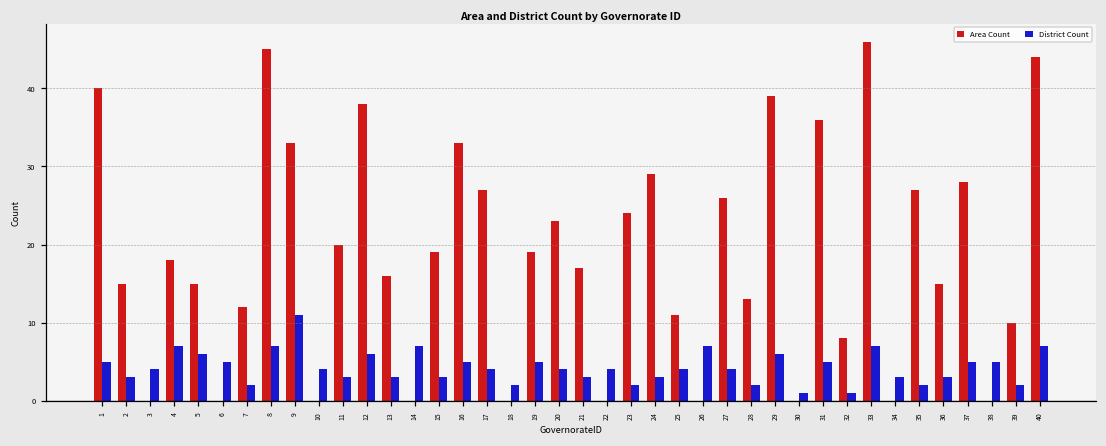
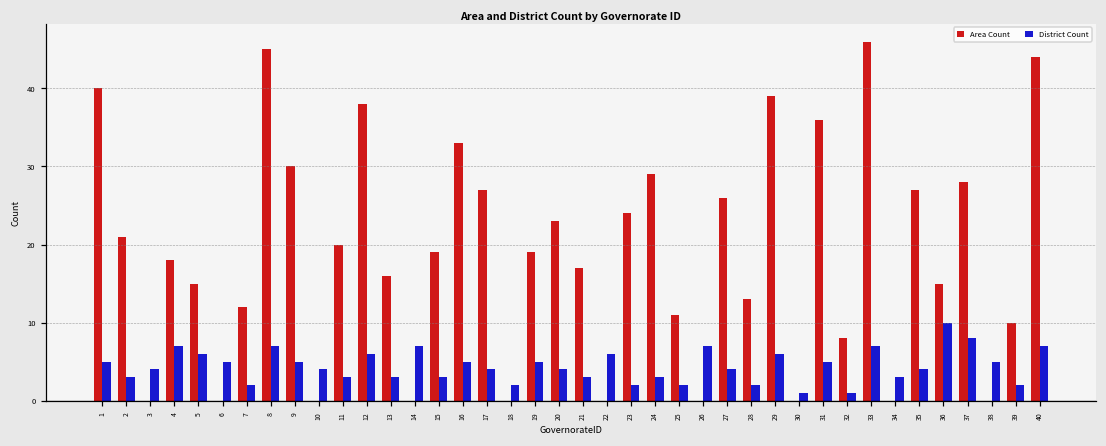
Area Count, 2: 15 -> 21
Area Count, 9: 33 -> 30
District Count, 9: 11 -> 5
District Count, 22: 4 -> 6
District Count, 25: 4 -> 2
District Count, 35: 2 -> 4
District Count, 36: 3 -> 10
District Count, 37: 5 -> 8
